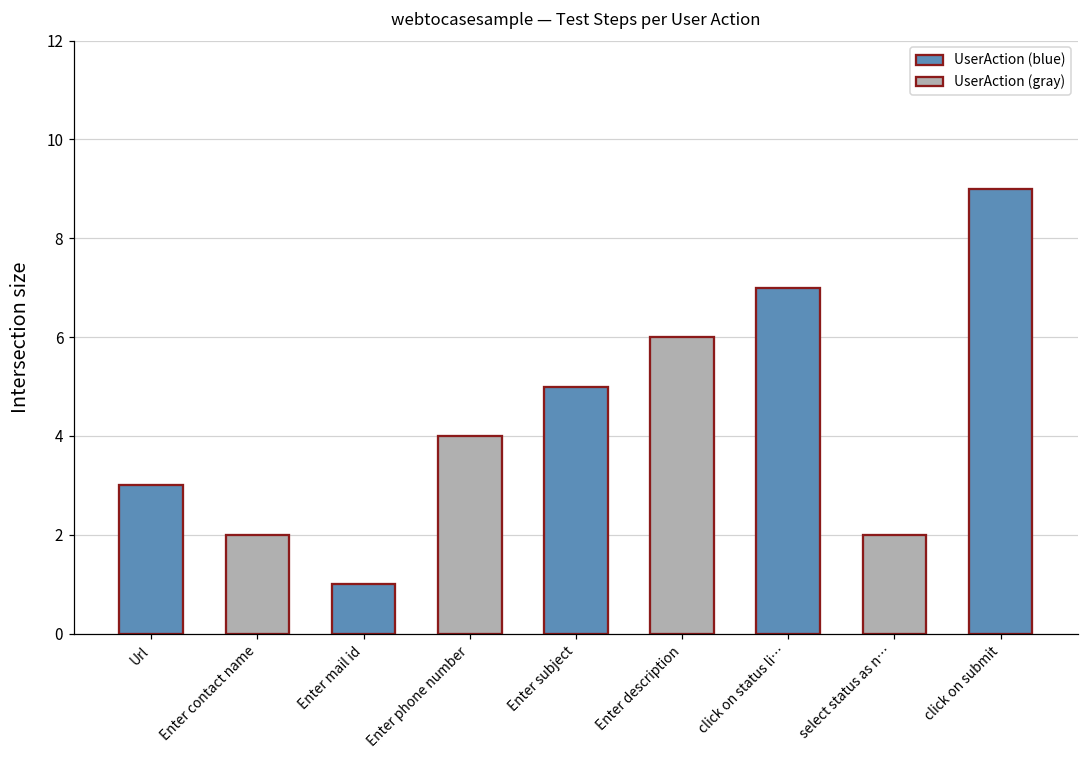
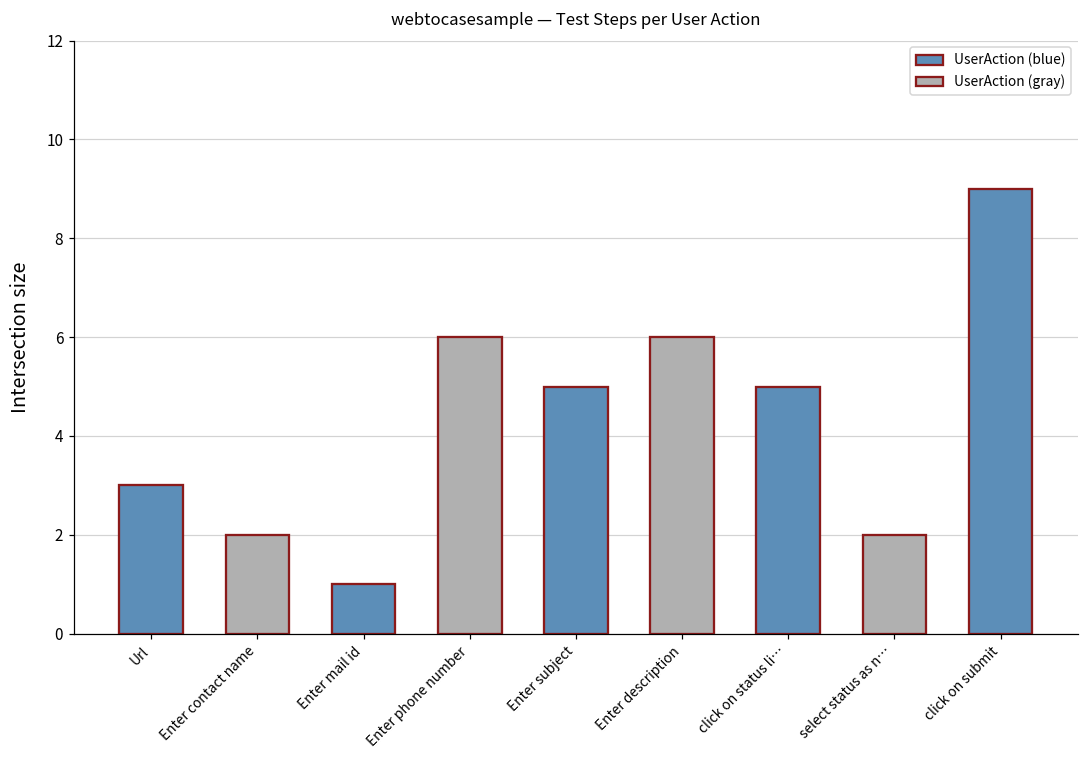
Enter phone number: 4 -> 6
click on status li…: 7 -> 5
